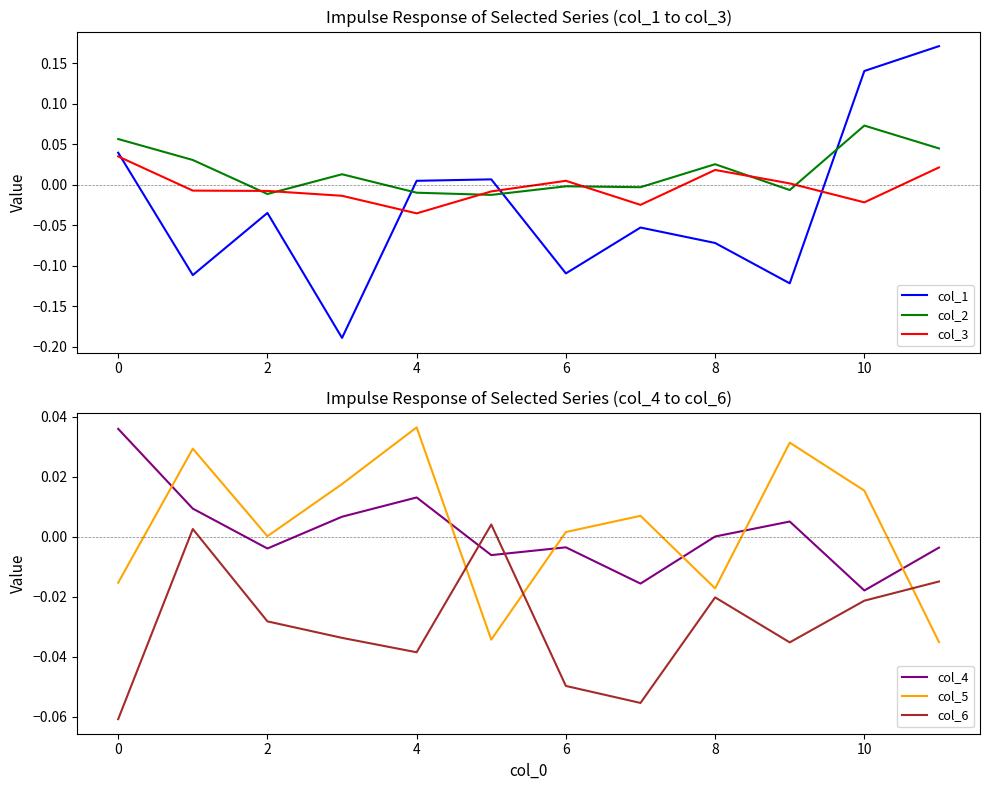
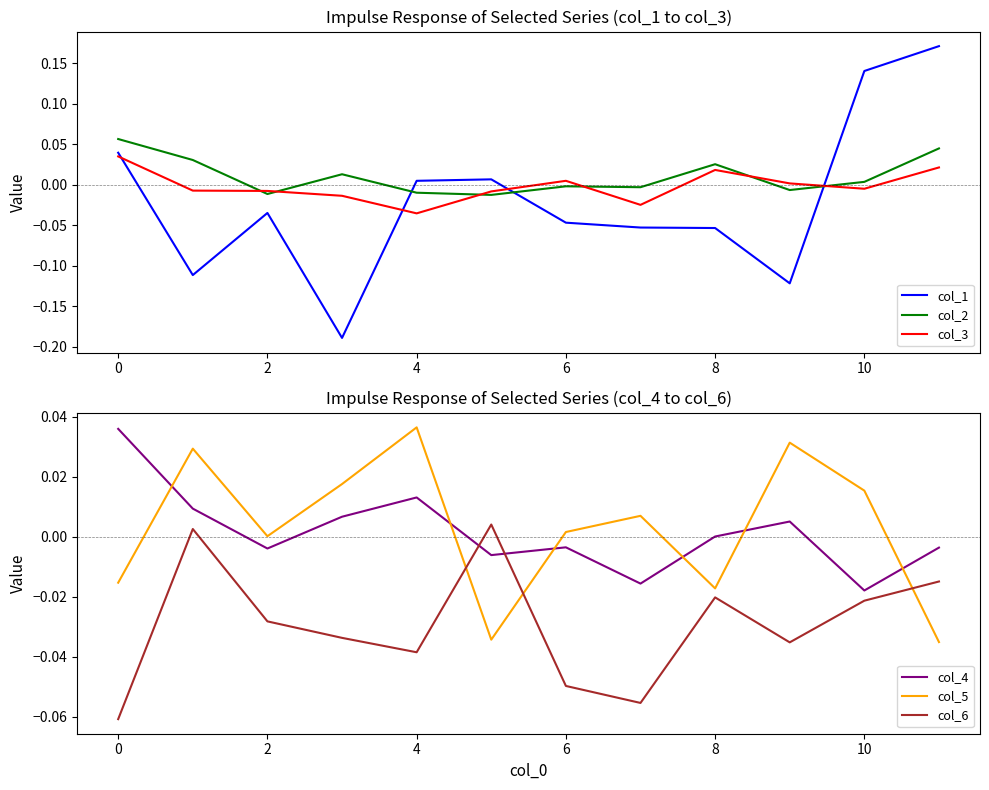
Impulse Response of Selected Series (col_1 to col_3), col_1, 6: -0.11 -> -0.05
Impulse Response of Selected Series (col_1 to col_3), col_1, 8: -0.07 -> -0.05
Impulse Response of Selected Series (col_1 to col_3), col_2, 10: 0.07 -> 0.00
Impulse Response of Selected Series (col_1 to col_3), col_3, 10: -0.02 -> 0.00
